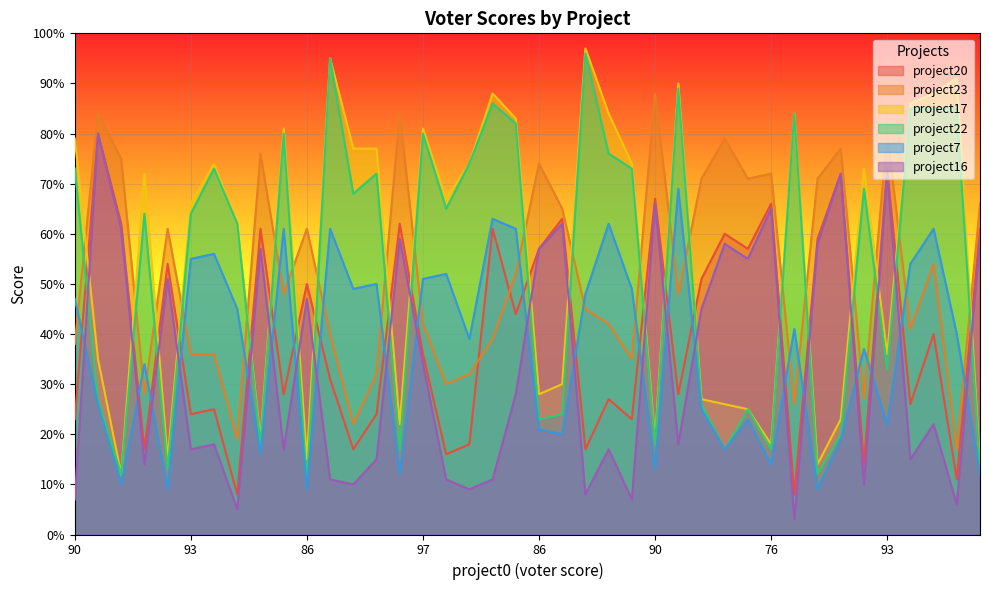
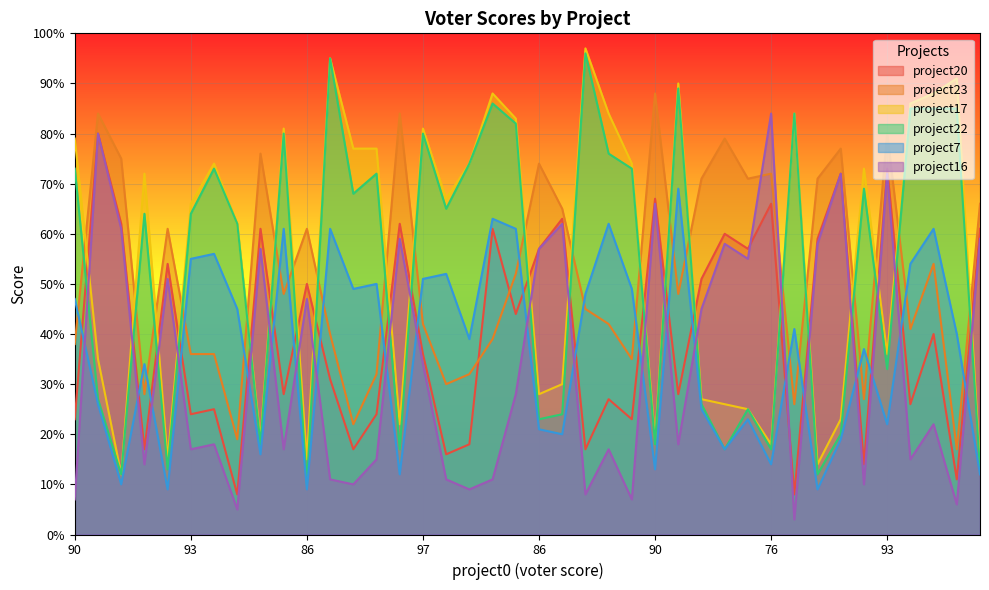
project16, 76: 65% -> 84%
